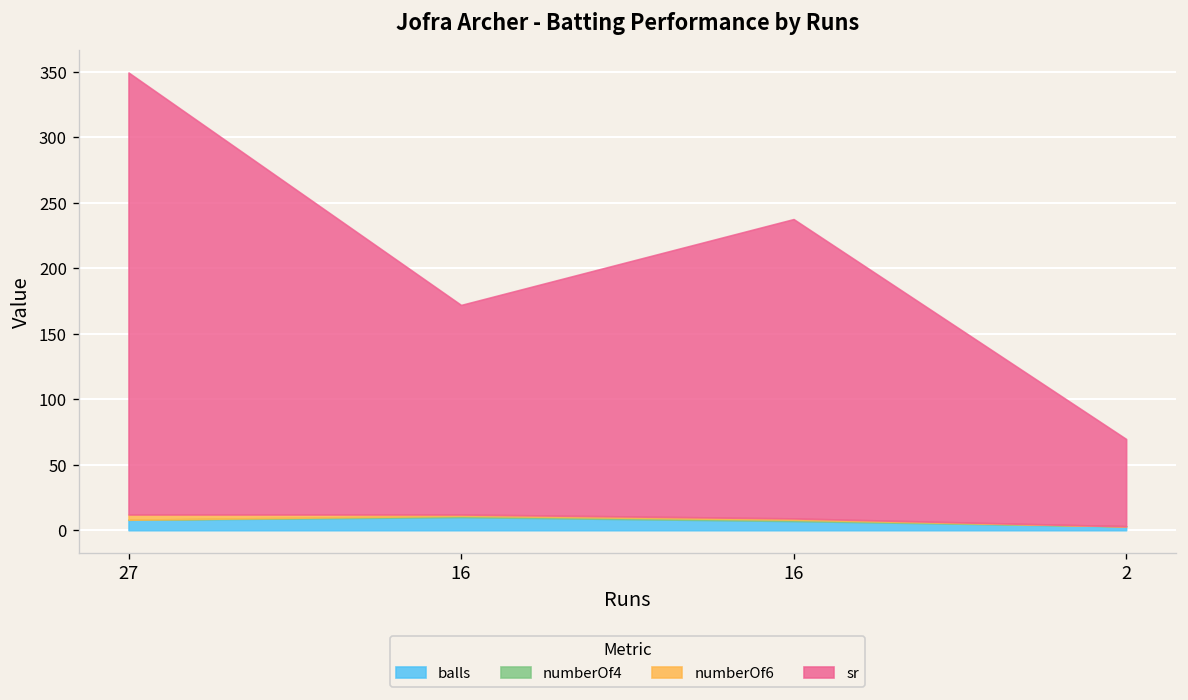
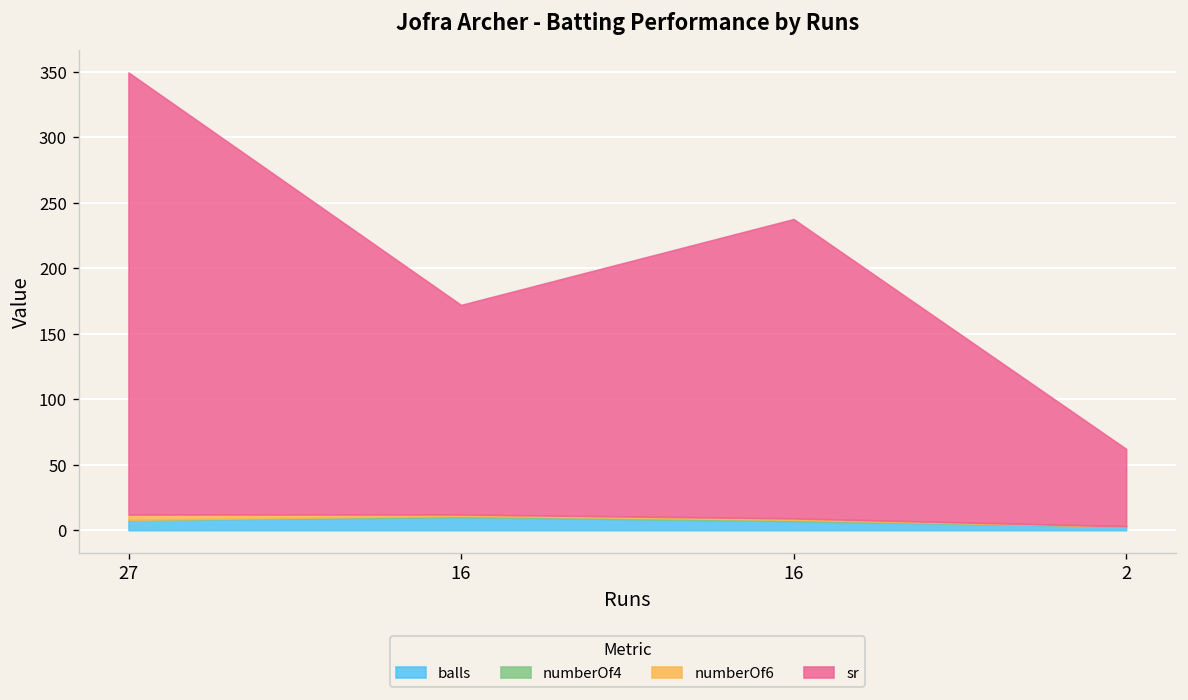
sr, 2: 67 -> 59
